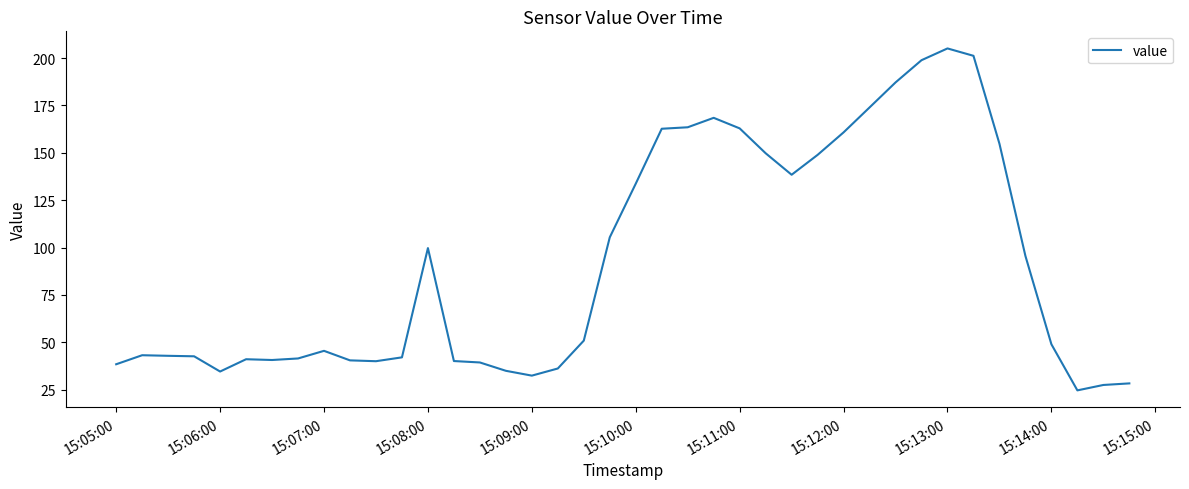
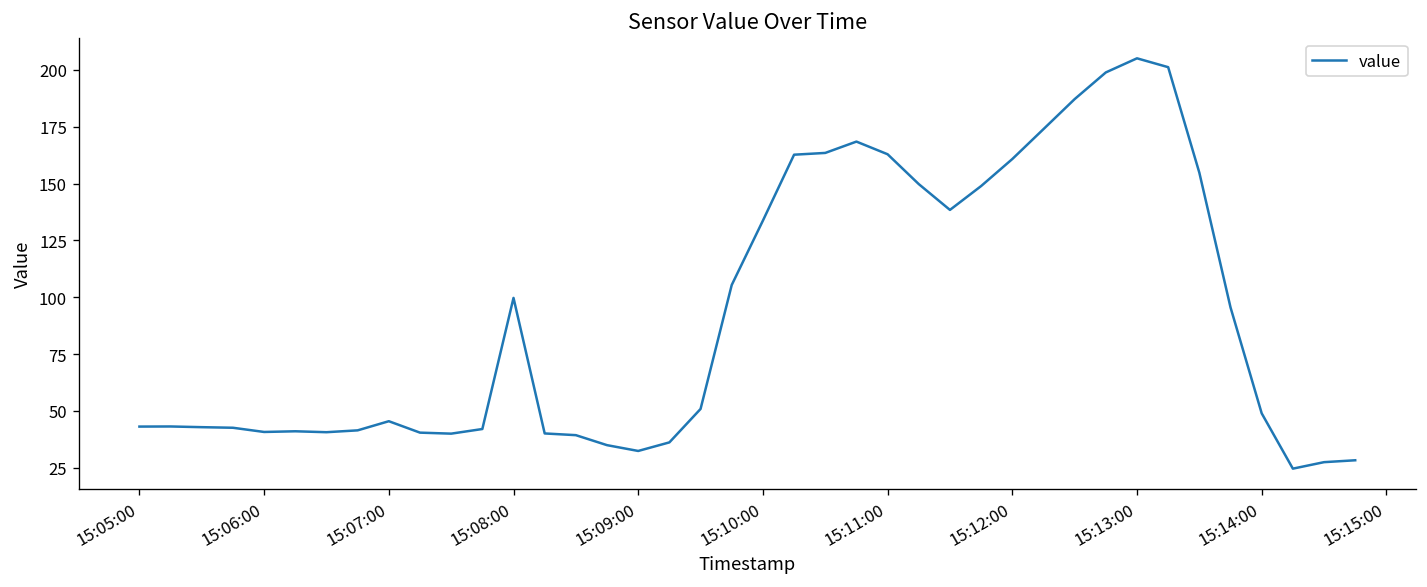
15:05:00: 38 -> 43
15:06:00: 35 -> 41
